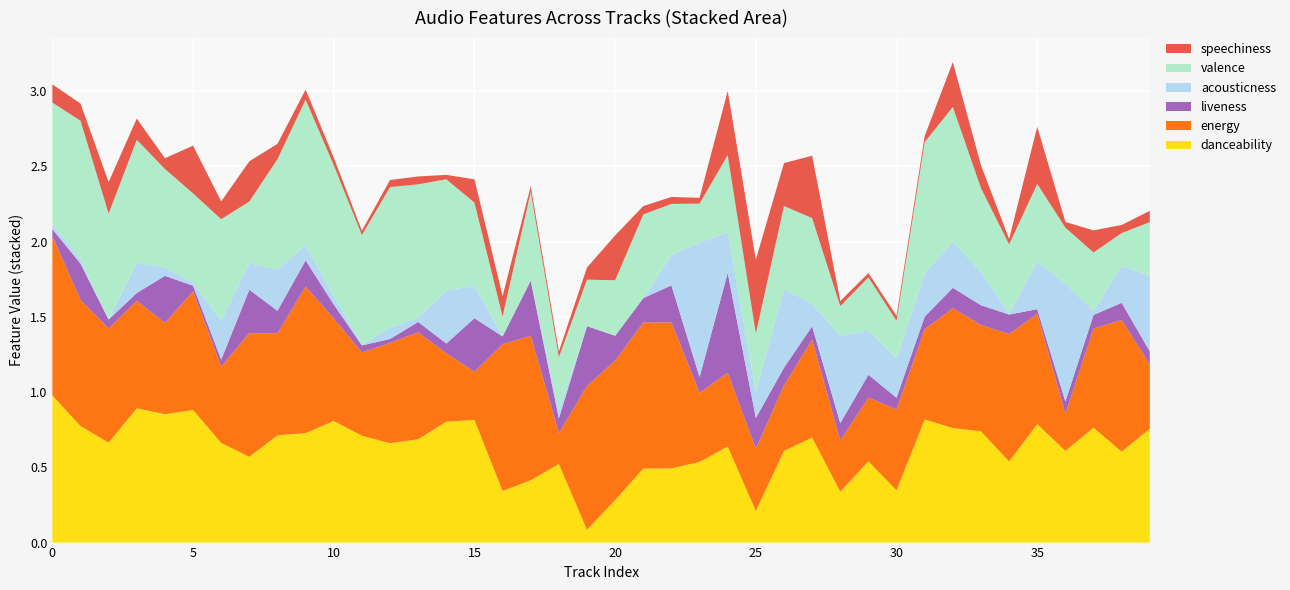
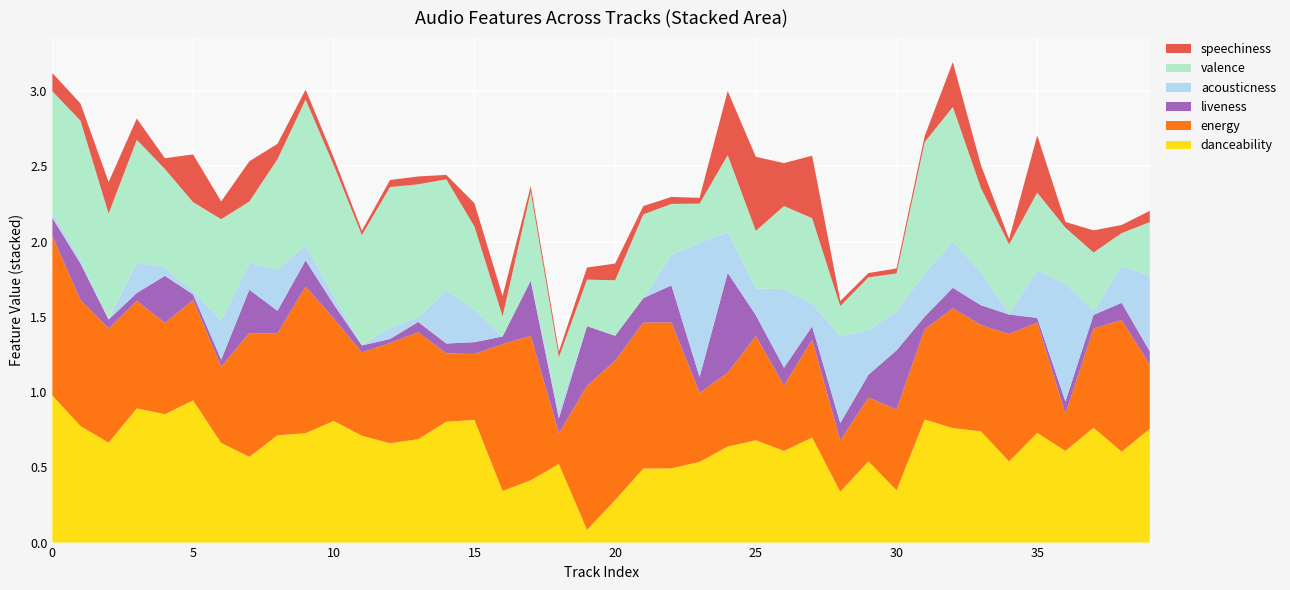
liveness, 0: 0.05 -> 0.12
danceability, 5: 0.88 -> 0.95
energy, 5: 0.79 -> 0.67
energy, 15: 0.32 -> 0.44
liveness, 15: 0.36 -> 0.08
speechiness, 20: 0.30 -> 0.11
danceability, 25: 0.21 -> 0.68
energy, 25: 0.41 -> 0.69
liveness, 25: 0.20 -> 0.14
liveness, 30: 0.08 -> 0.39
danceability, 35: 0.79 -> 0.73
